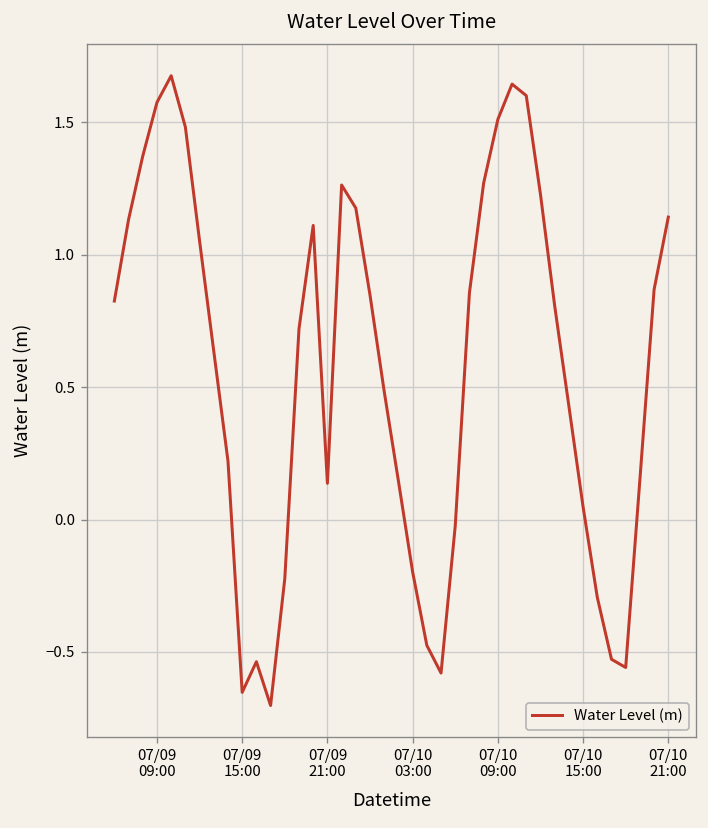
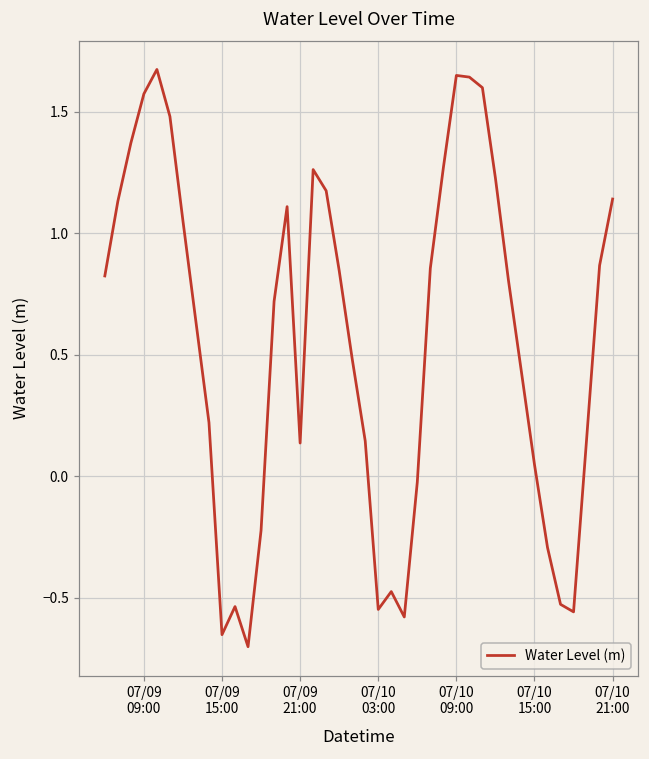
07/10 03:00: -0.20 -> -0.55
07/10 09:00: 1.51 -> 1.65
